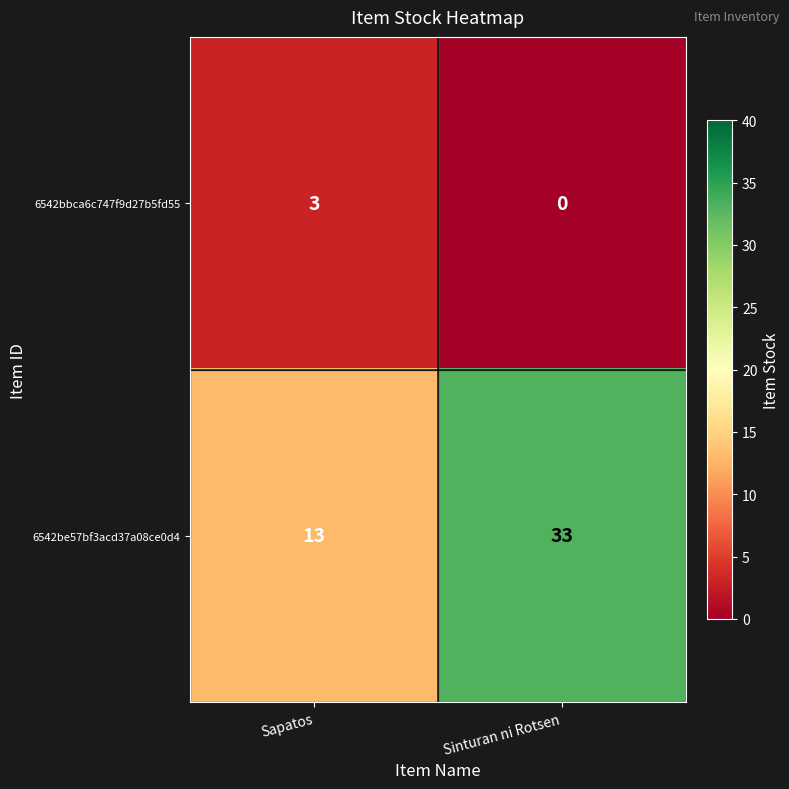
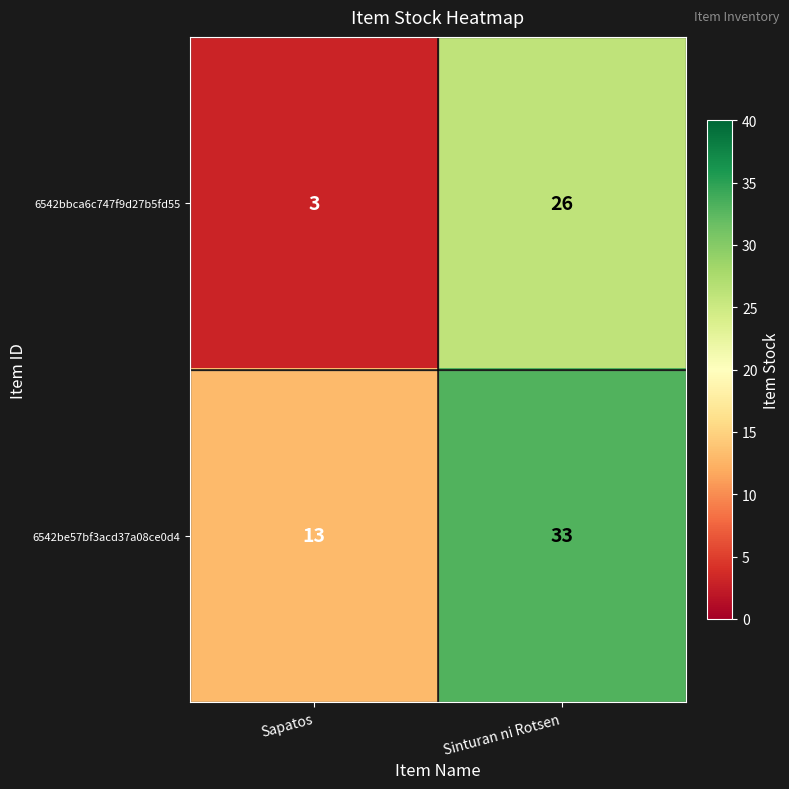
6542bbca6c747f9d27b5fd55, Sinturan ni Rotsen: 0 -> 26
